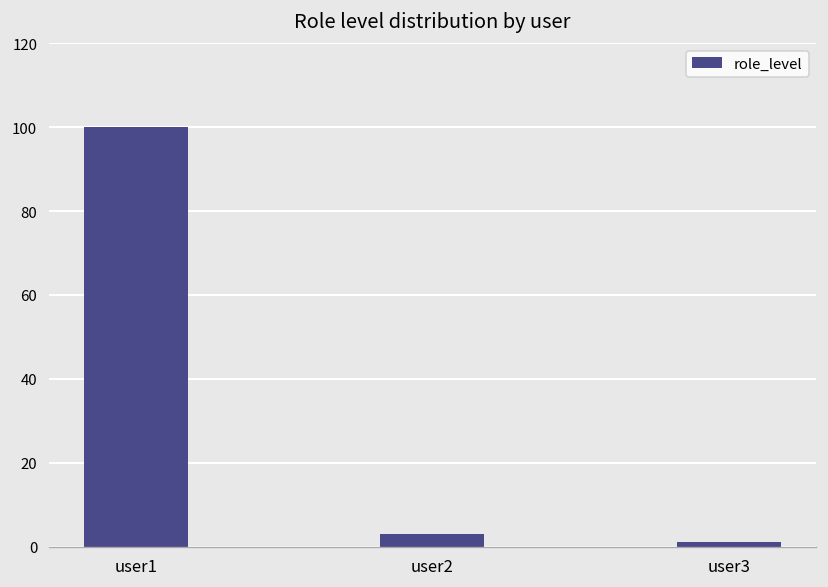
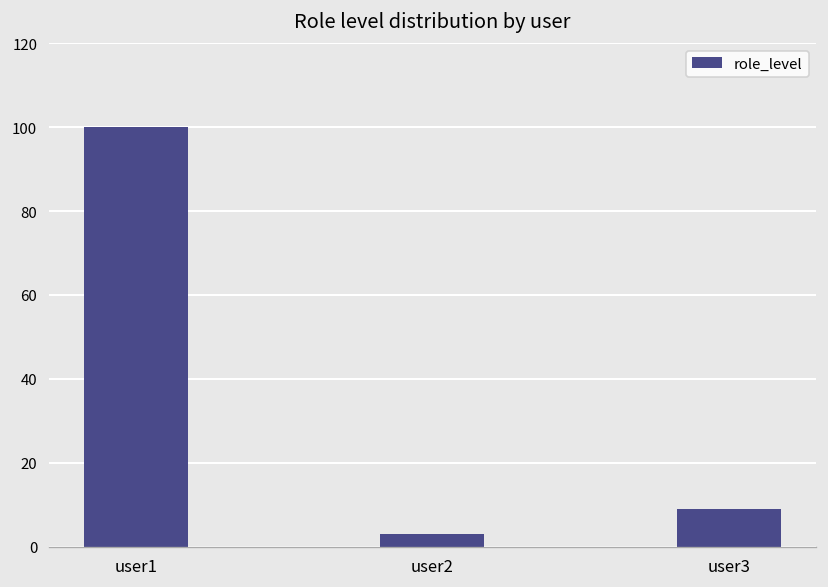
user3: 1 -> 9
